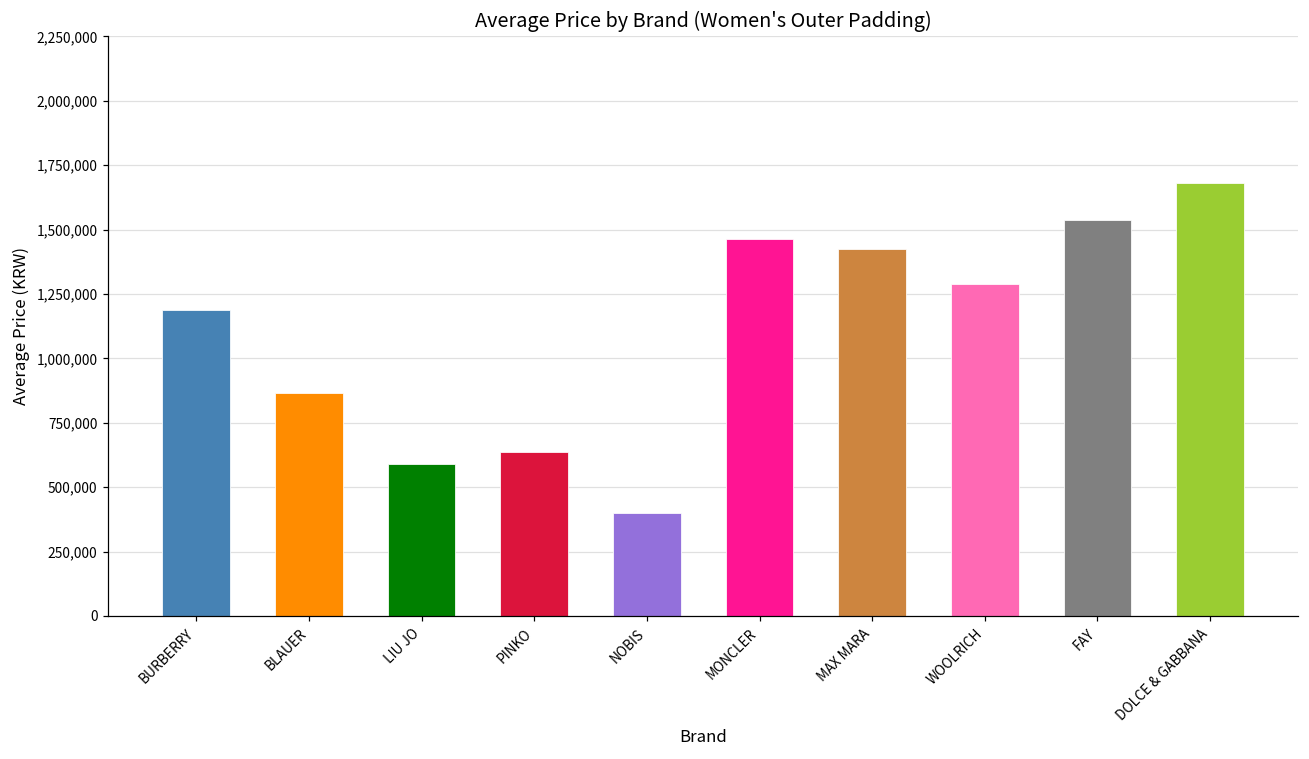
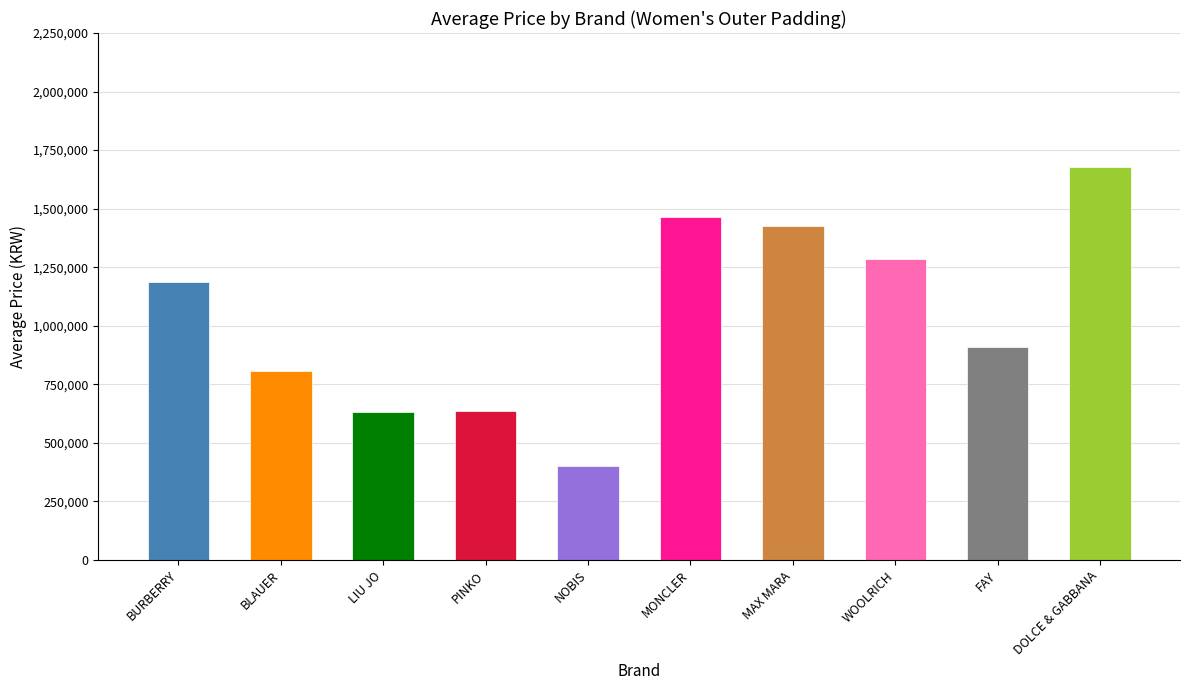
BLAUER: 870,000 -> 810,000
LIU JO: 590,000 -> 630,000
FAY: 1,540,000 -> 910,000
